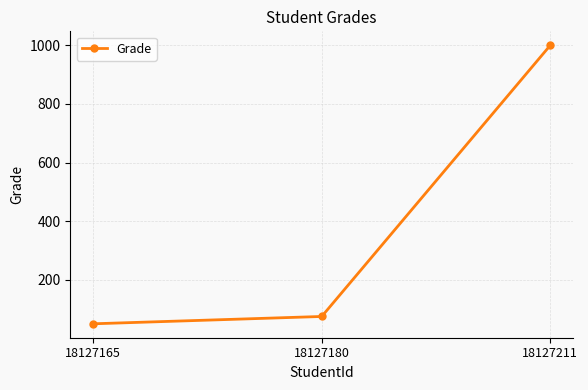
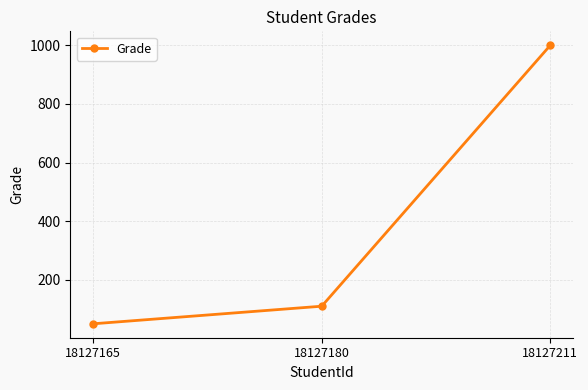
18127180: 80 -> 110
